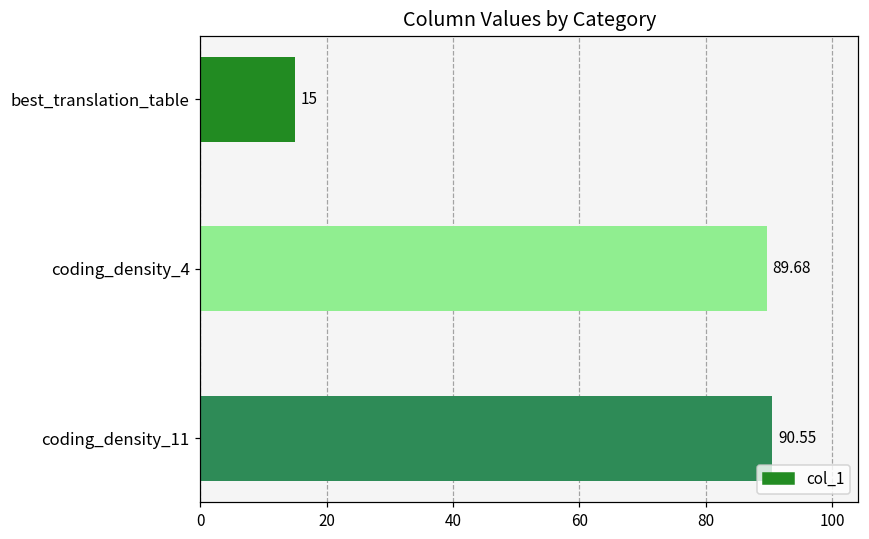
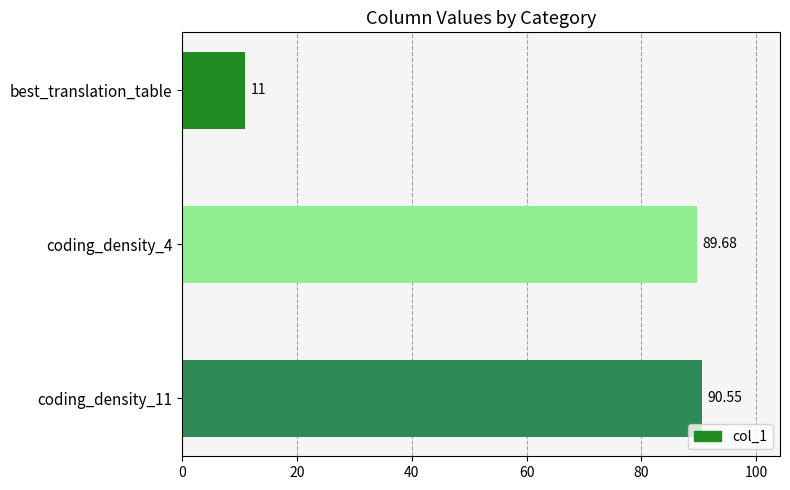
best_translation_table: 15 -> 11
